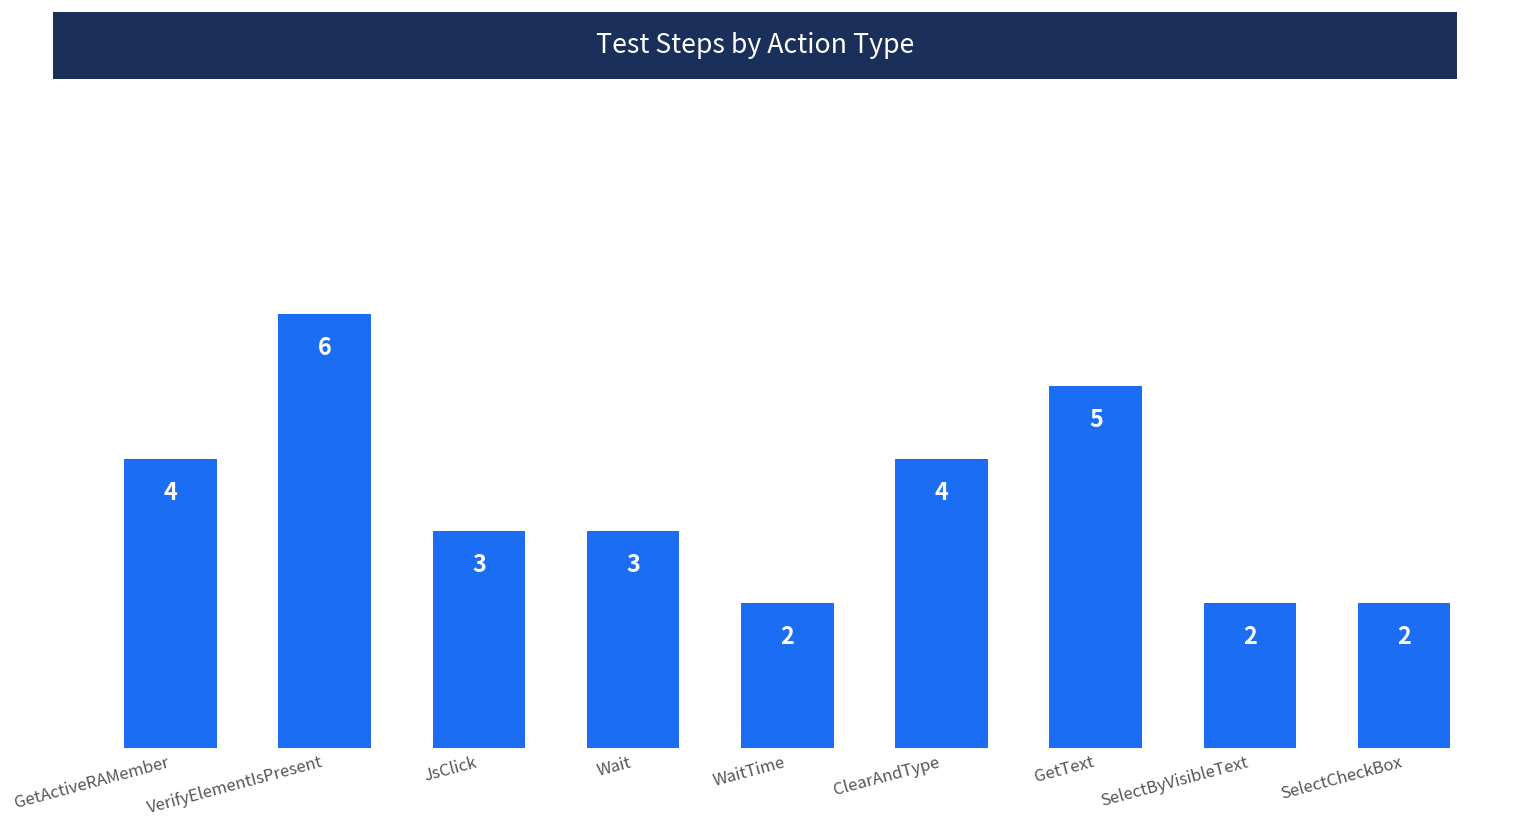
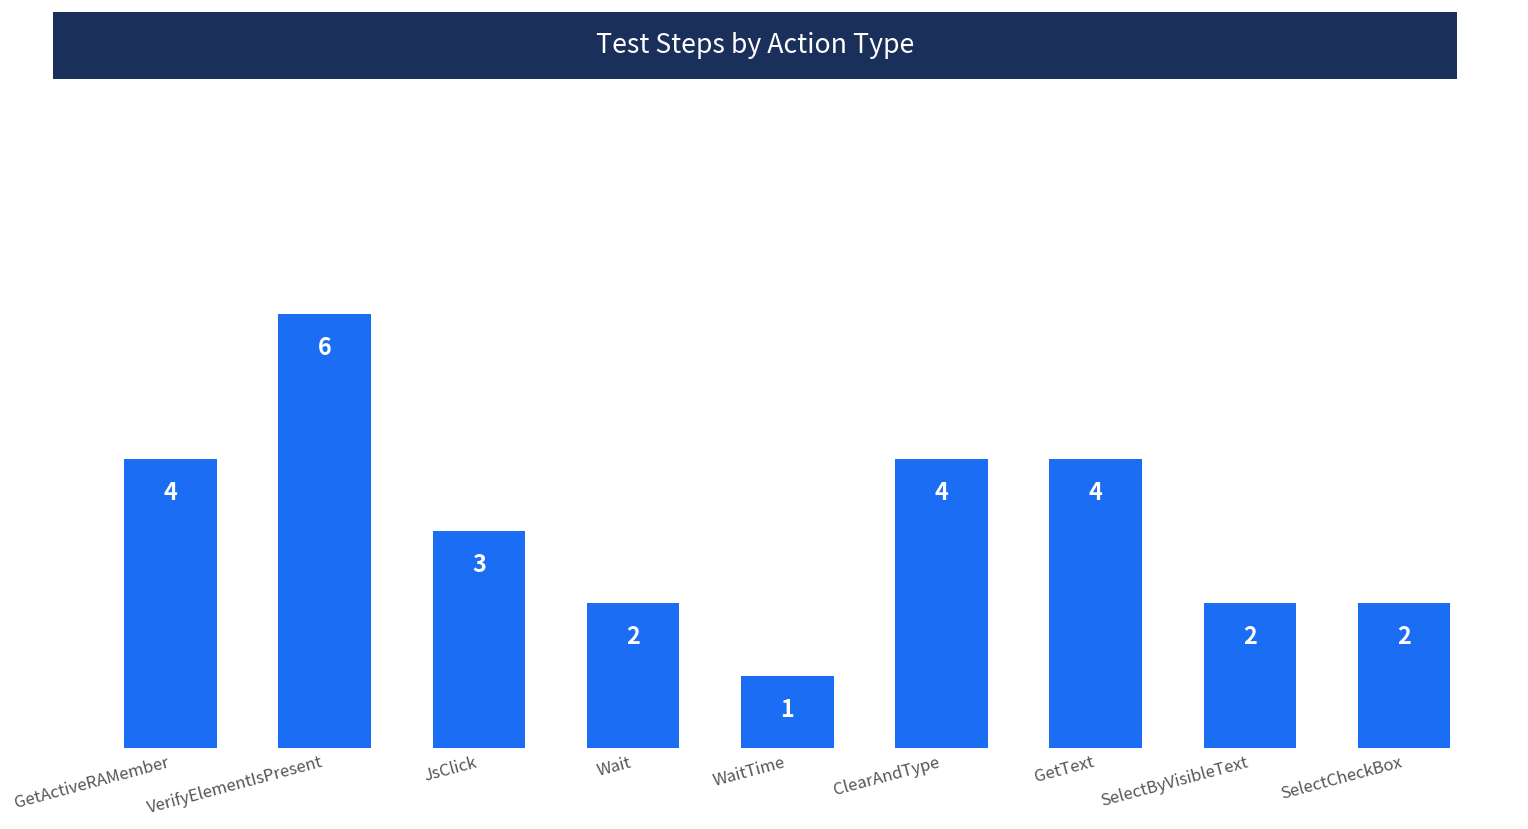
Wait: 3 -> 2
WaitTime: 2 -> 1
GetText: 5 -> 4
